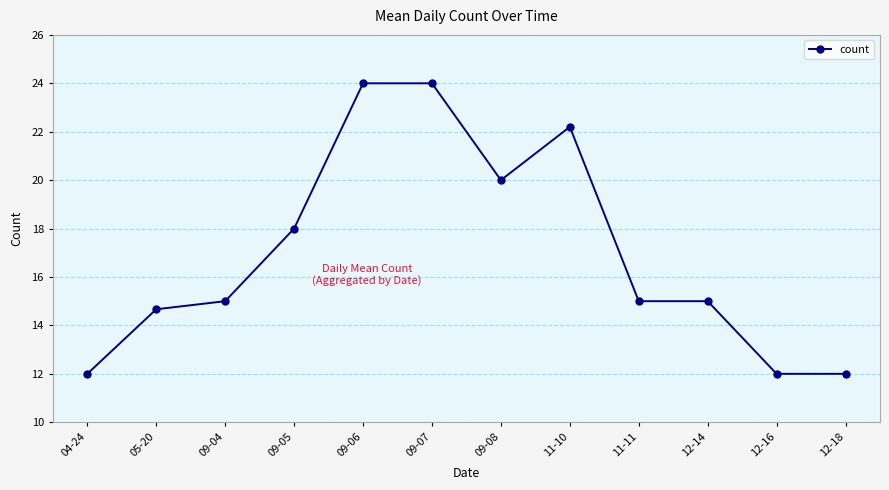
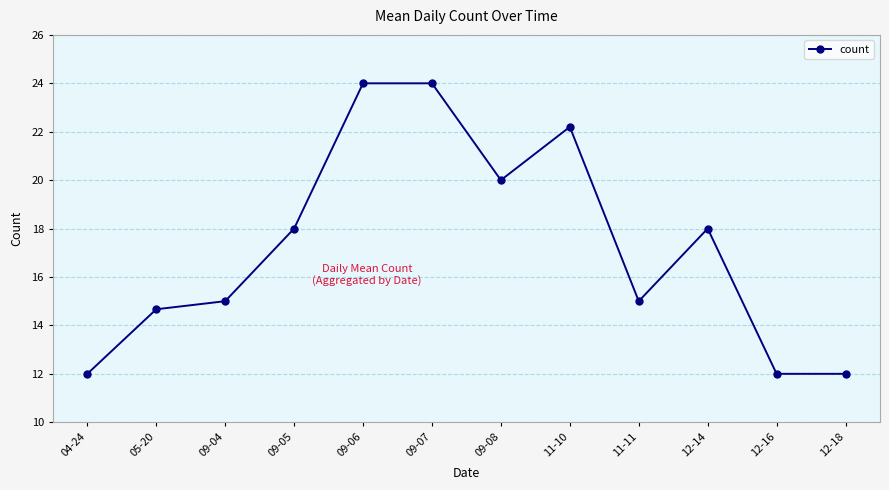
12-14: 15 -> 18
